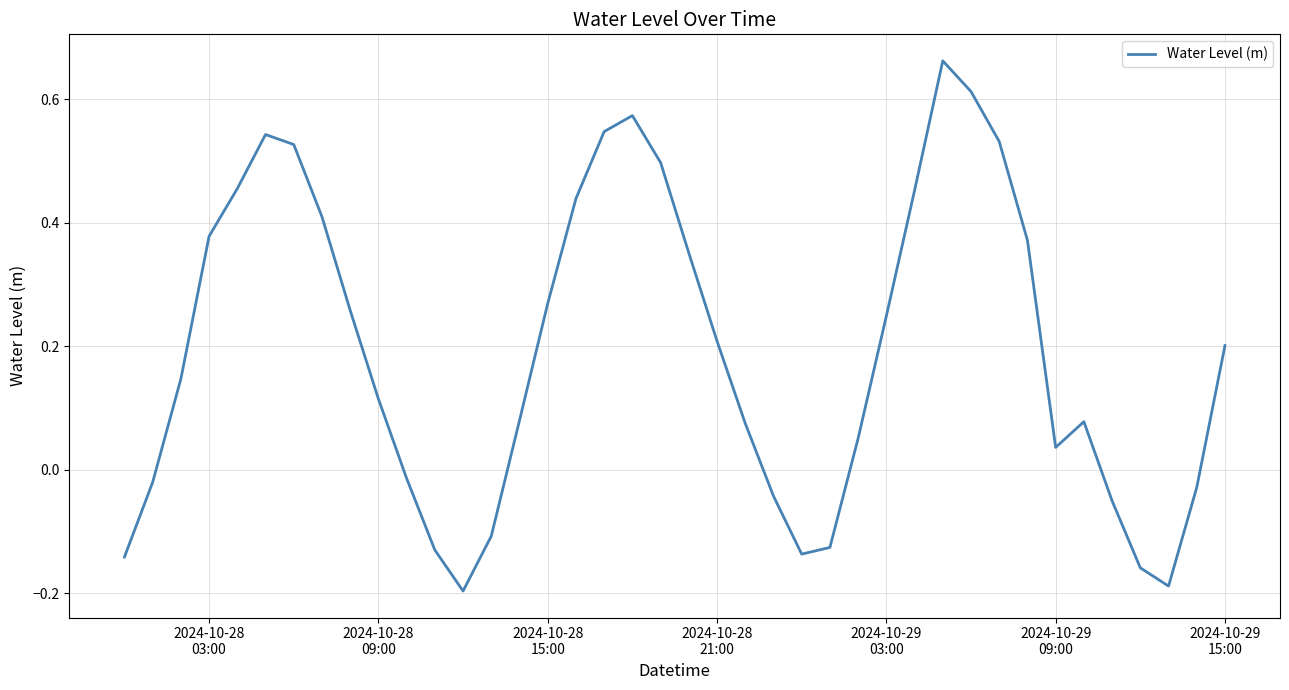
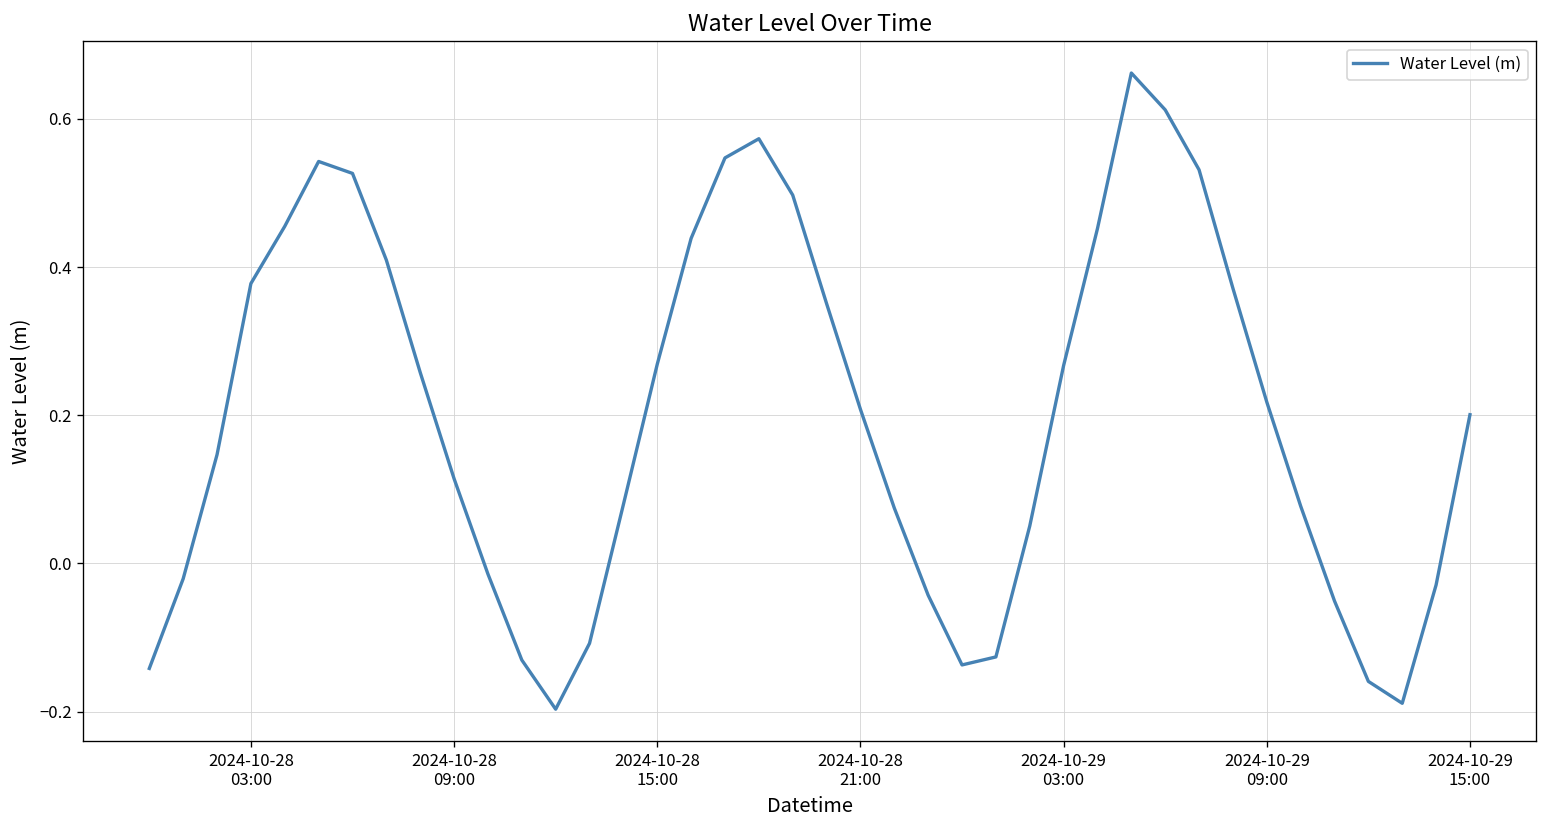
2024-10-29 03:00: 0.25 -> 0.27
2024-10-29 09:00: 0.04 -> 0.22
